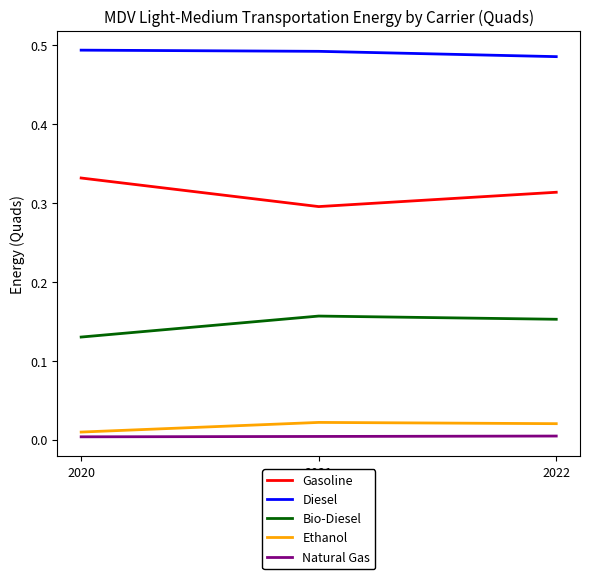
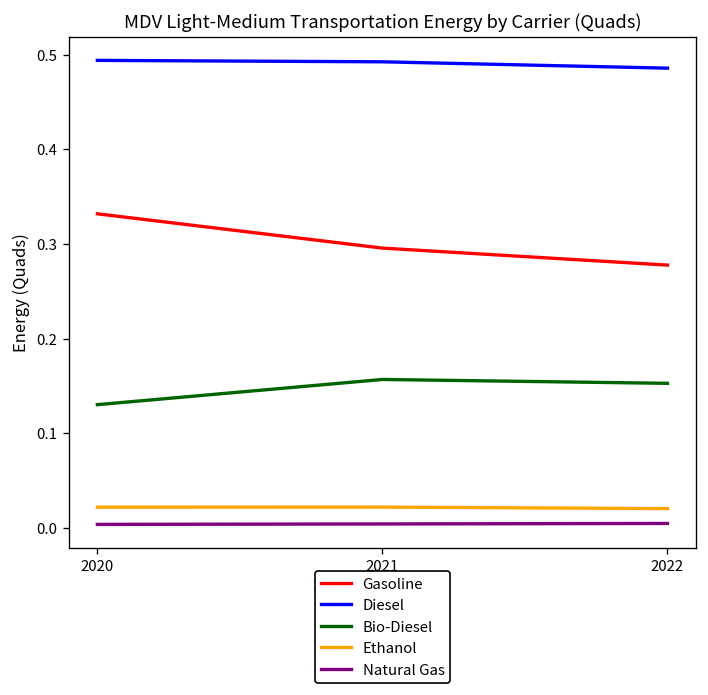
Ethanol, 2020: 0.01 -> 0.02
Gasoline, 2022: 0.31 -> 0.28
